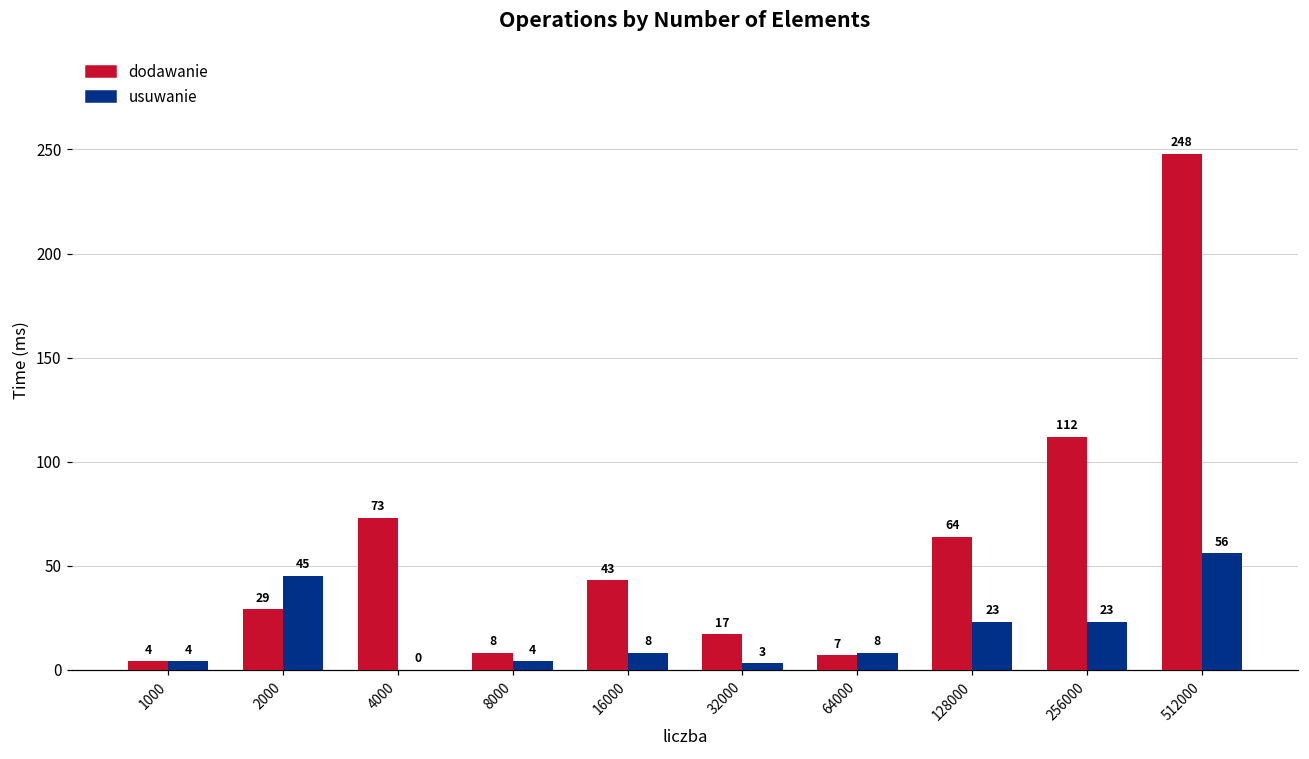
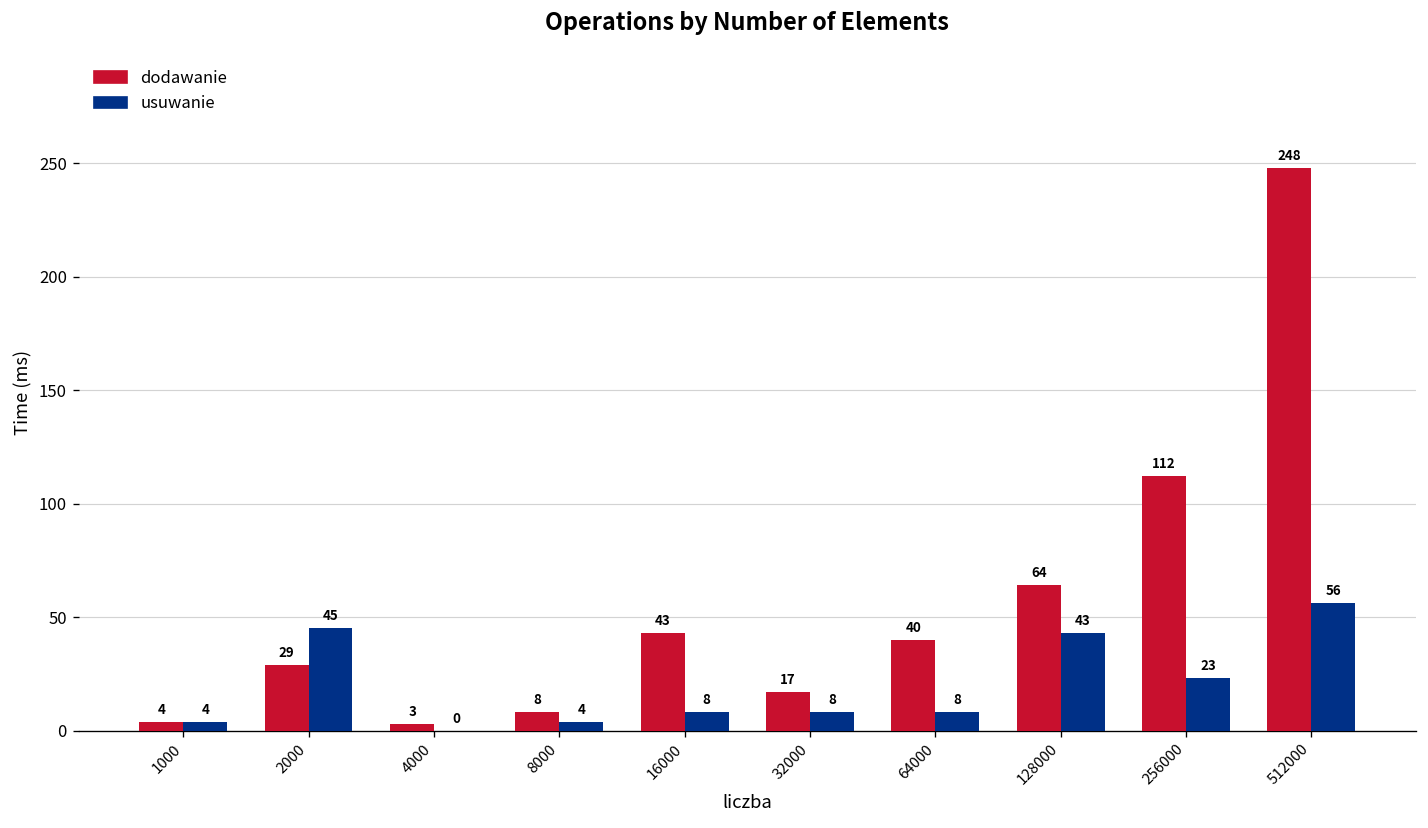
dodawanie, 4000: 73 -> 3
usuwanie, 32000: 3 -> 8
dodawanie, 64000: 7 -> 40
usuwanie, 128000: 23 -> 43
